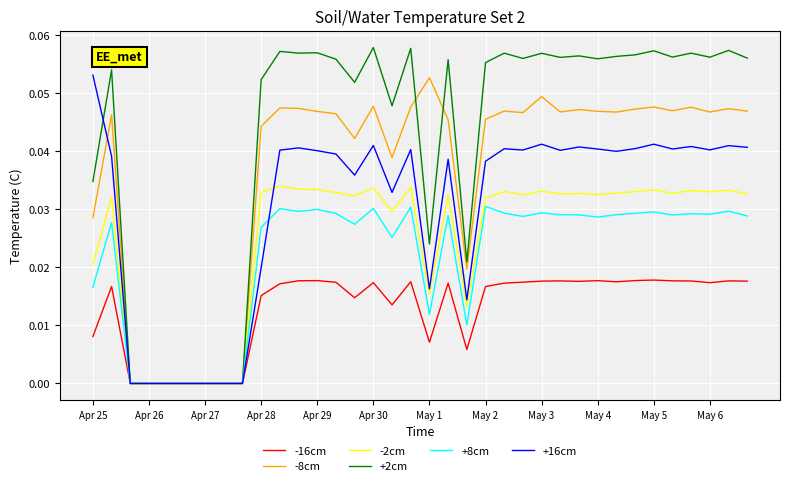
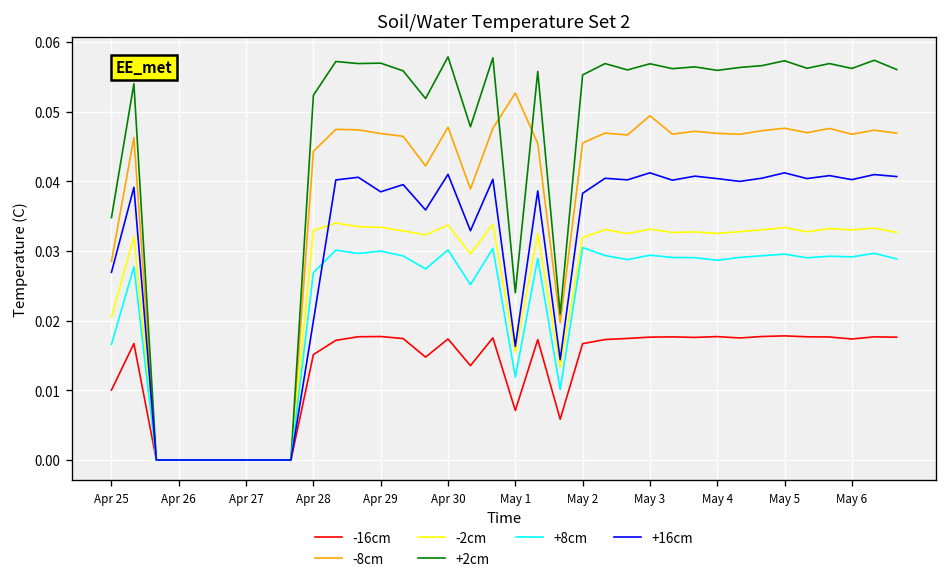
-16cm, Apr 25: 0.008 -> 0.010
+16cm, Apr 25: 0.053 -> 0.027
+16cm, Apr 29: 0.040 -> 0.038
